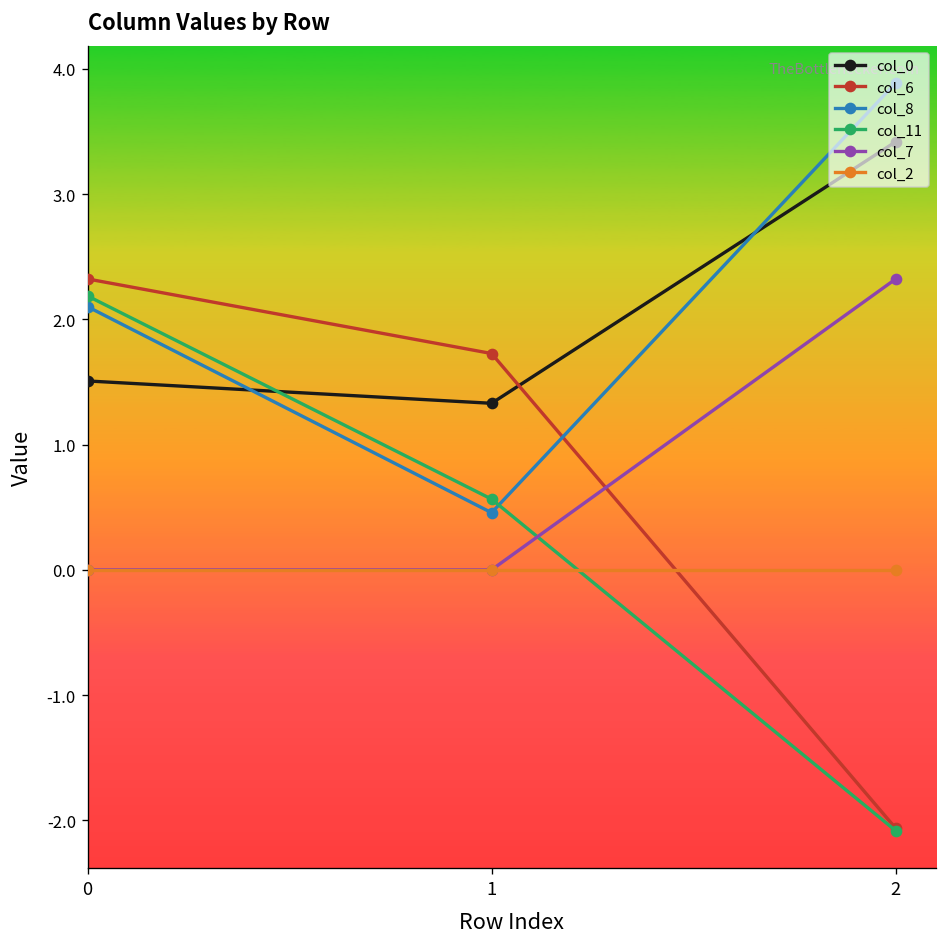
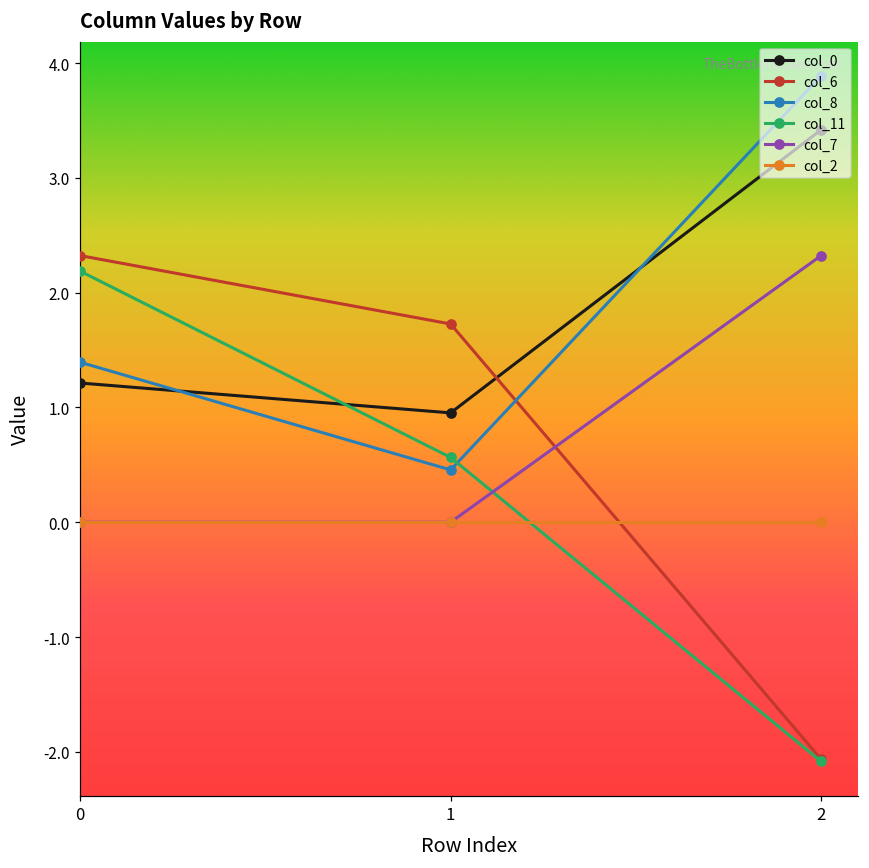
col_0, 0: 1.51 -> 1.21
col_8, 0: 2.10 -> 1.39
col_0, 1: 1.33 -> 0.95
